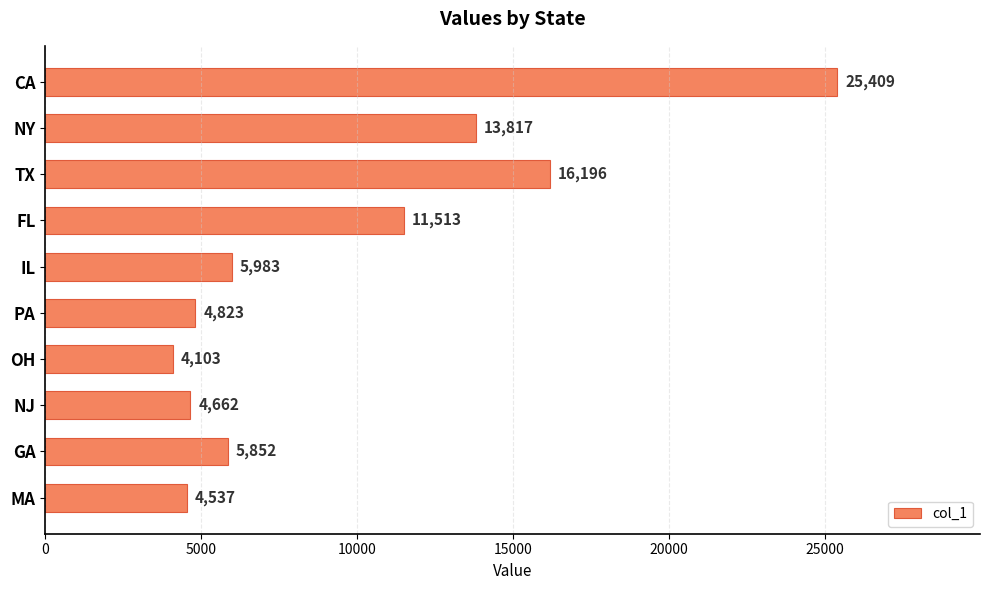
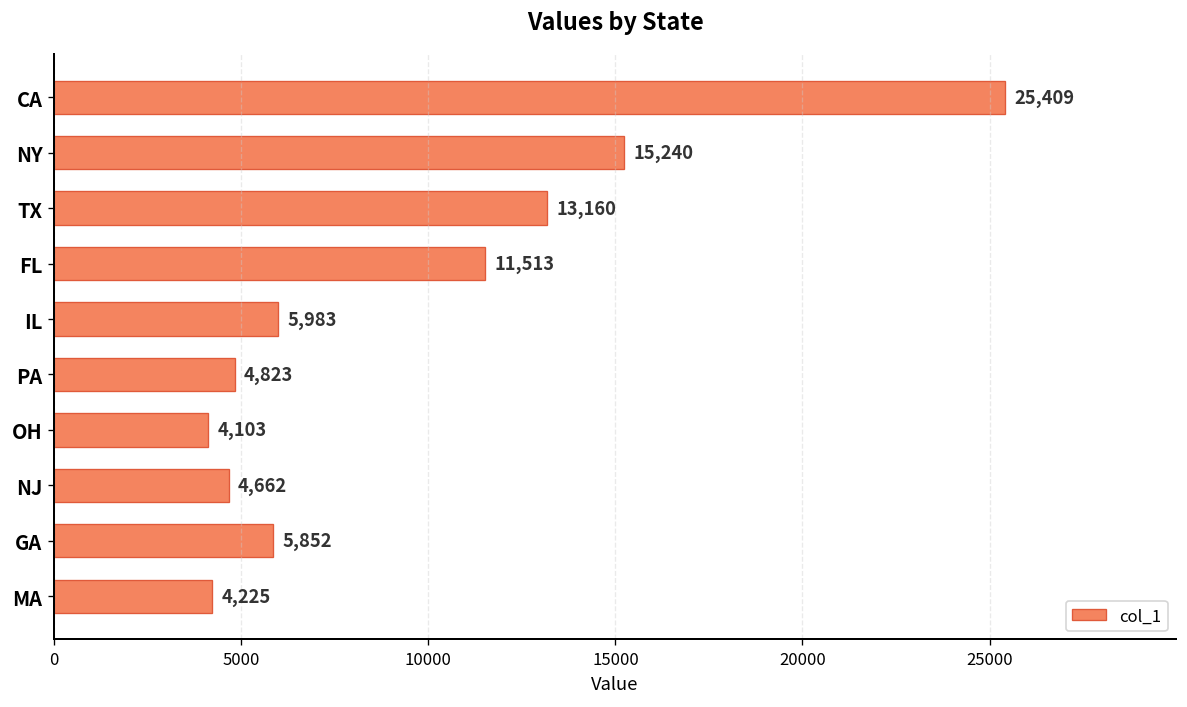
NY: 13,817 -> 15,240
TX: 16,196 -> 13,160
MA: 4,537 -> 4,225
